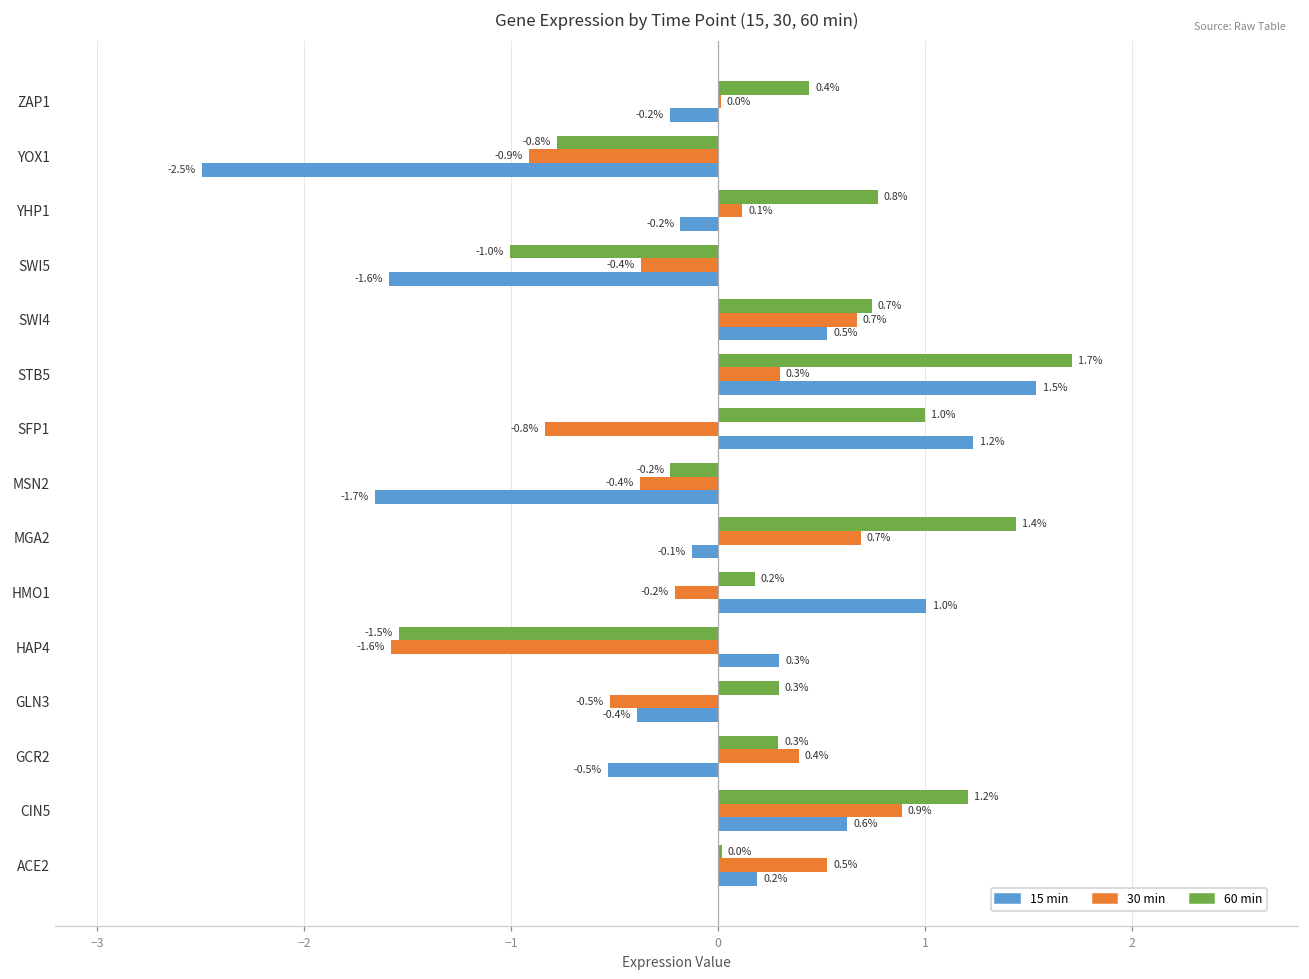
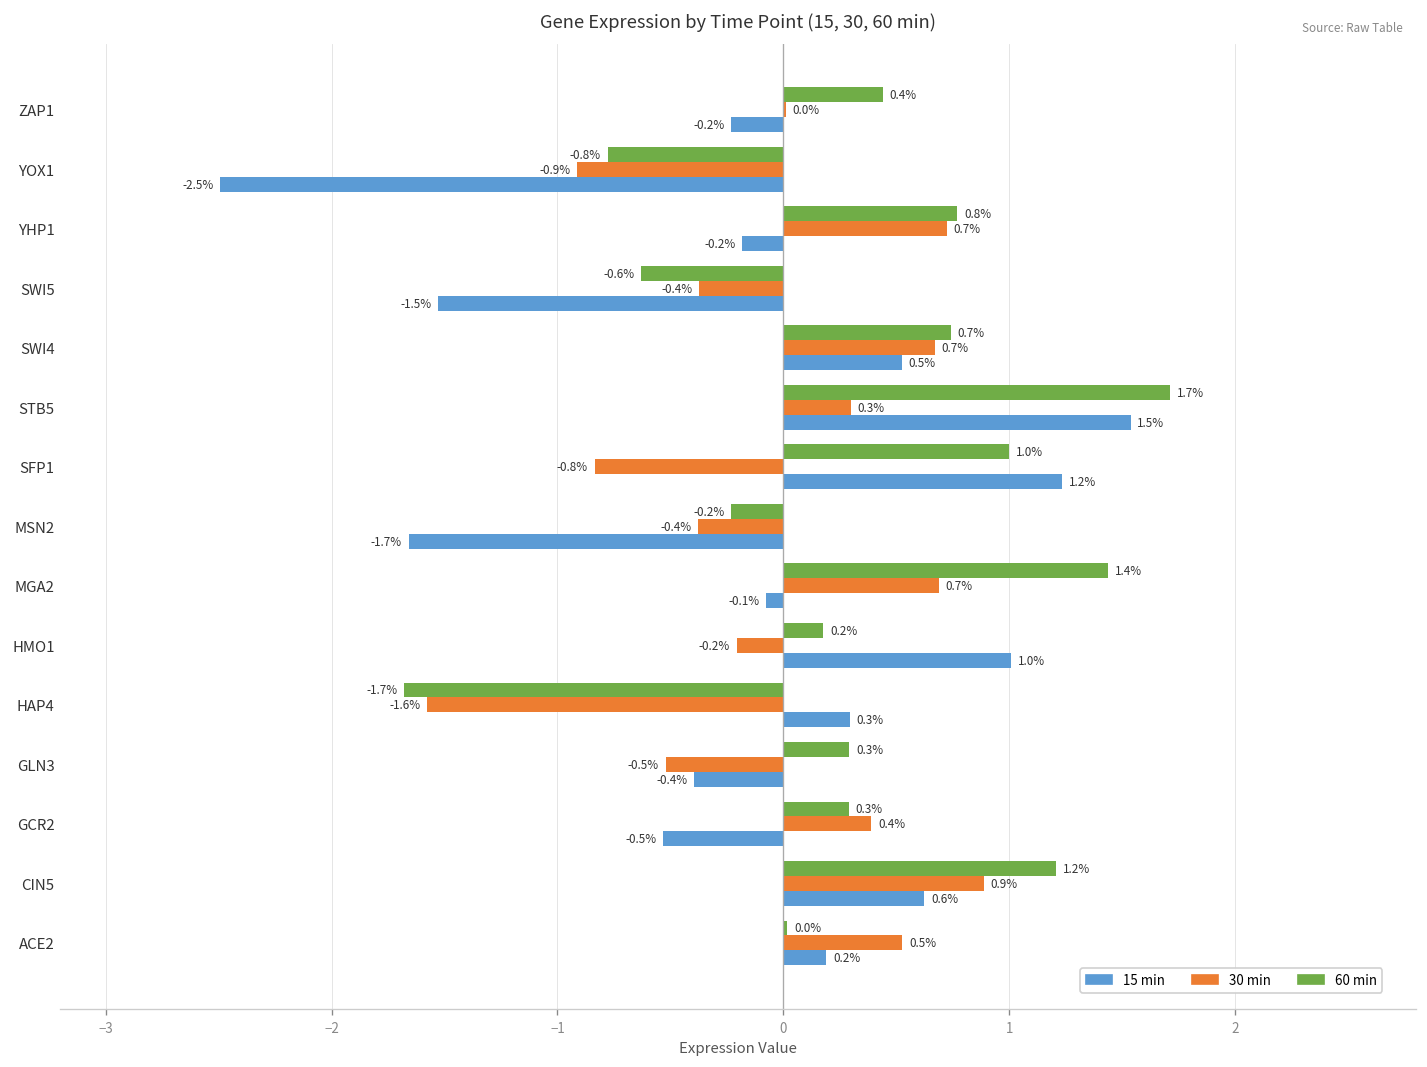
30 min, YHP1: 0.1% -> 0.7%
60 min, SWI5: -1.0% -> -0.6%
15 min, SWI5: -1.6% -> -1.5%
15 min, MGA2: -0.13 -> -0.08
60 min, HAP4: -1.5% -> -1.7%
